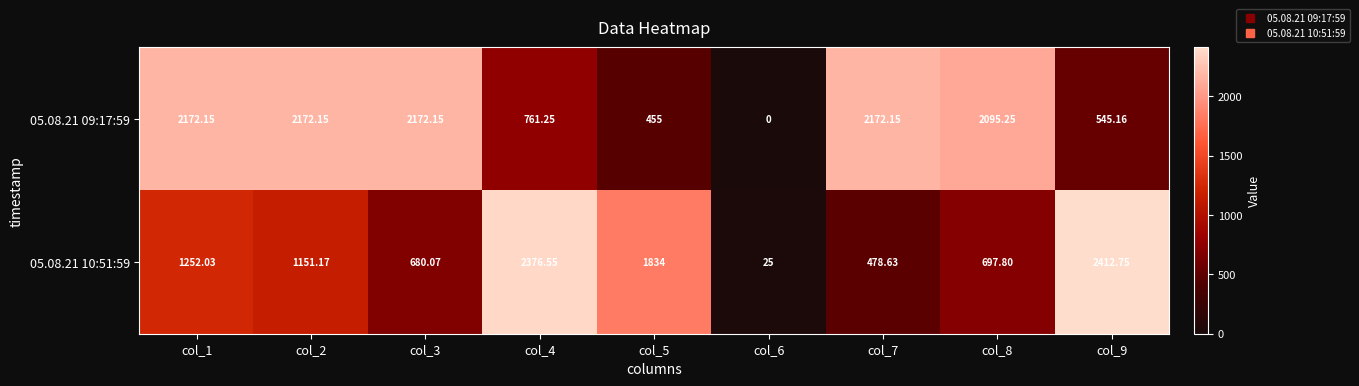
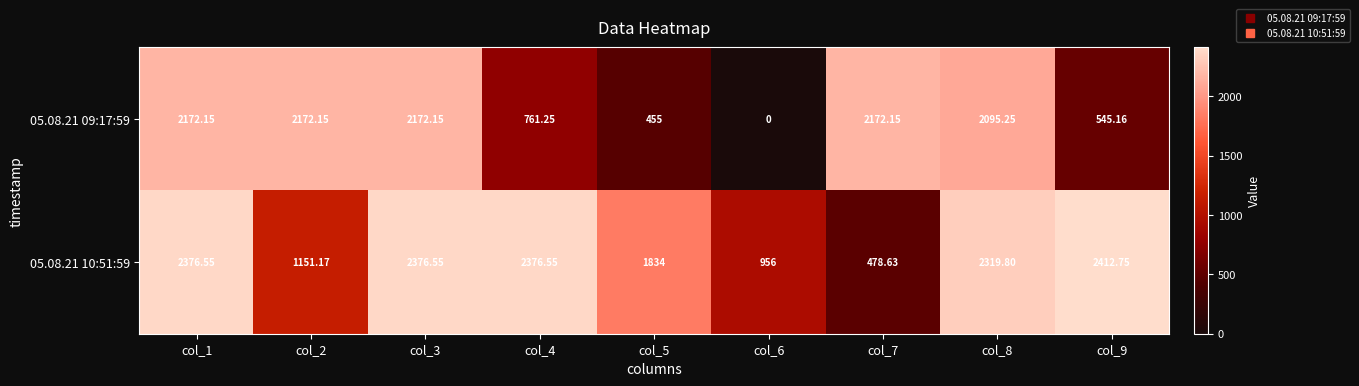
05.08.21 10:51:59, col_1: 1252.03 -> 2376.55
05.08.21 10:51:59, col_3: 680.07 -> 2376.55
05.08.21 10:51:59, col_6: 25 -> 956
05.08.21 10:51:59, col_8: 697.80 -> 2319.80
